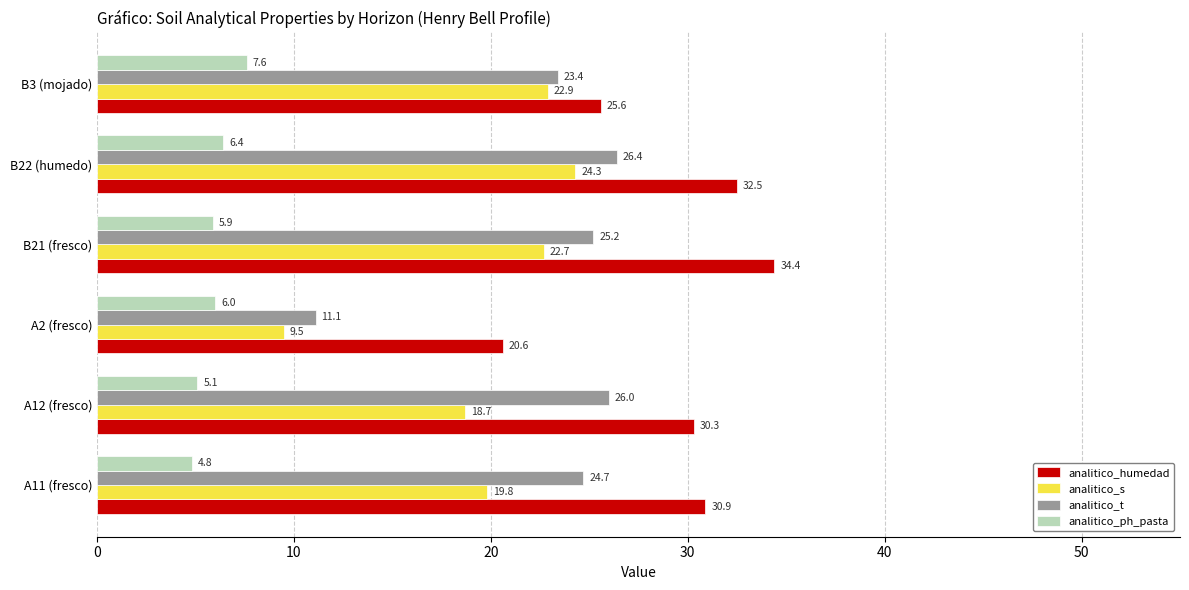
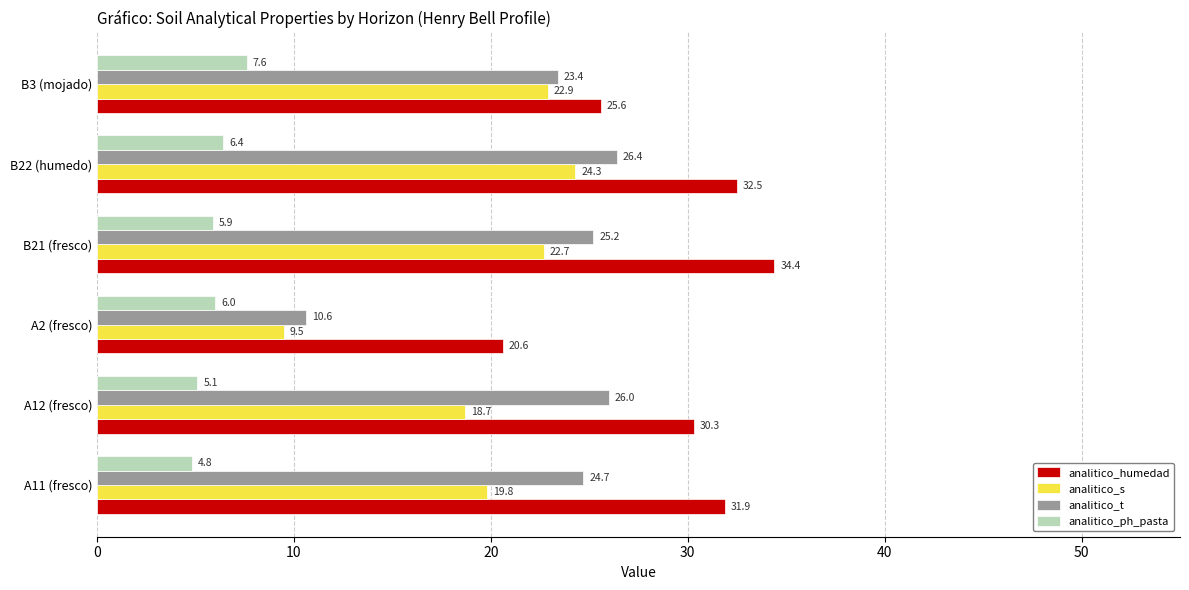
analitico_t, A2 (fresco): 11.1 -> 10.6
analitico_humedad, A11 (fresco): 30.9 -> 31.9
